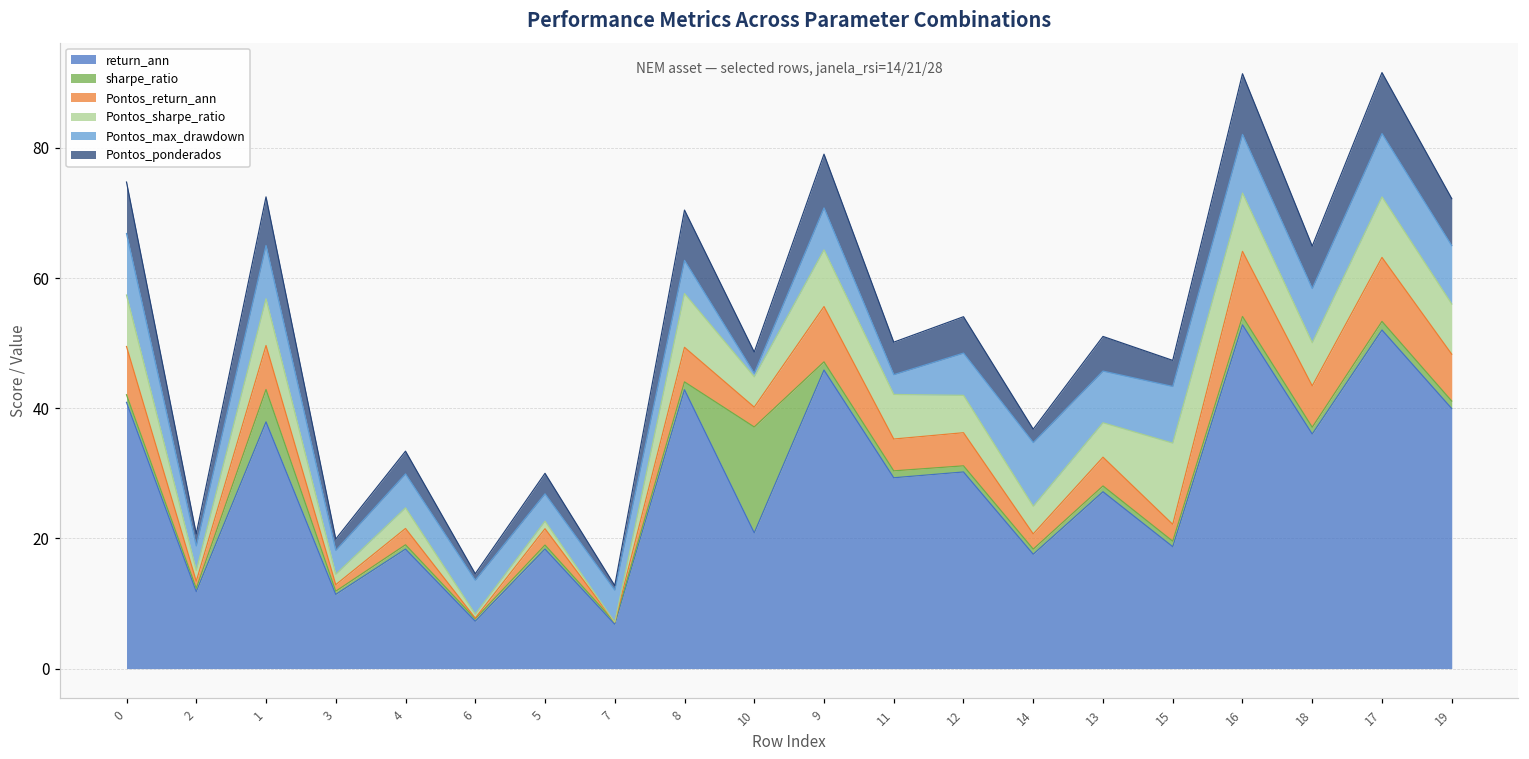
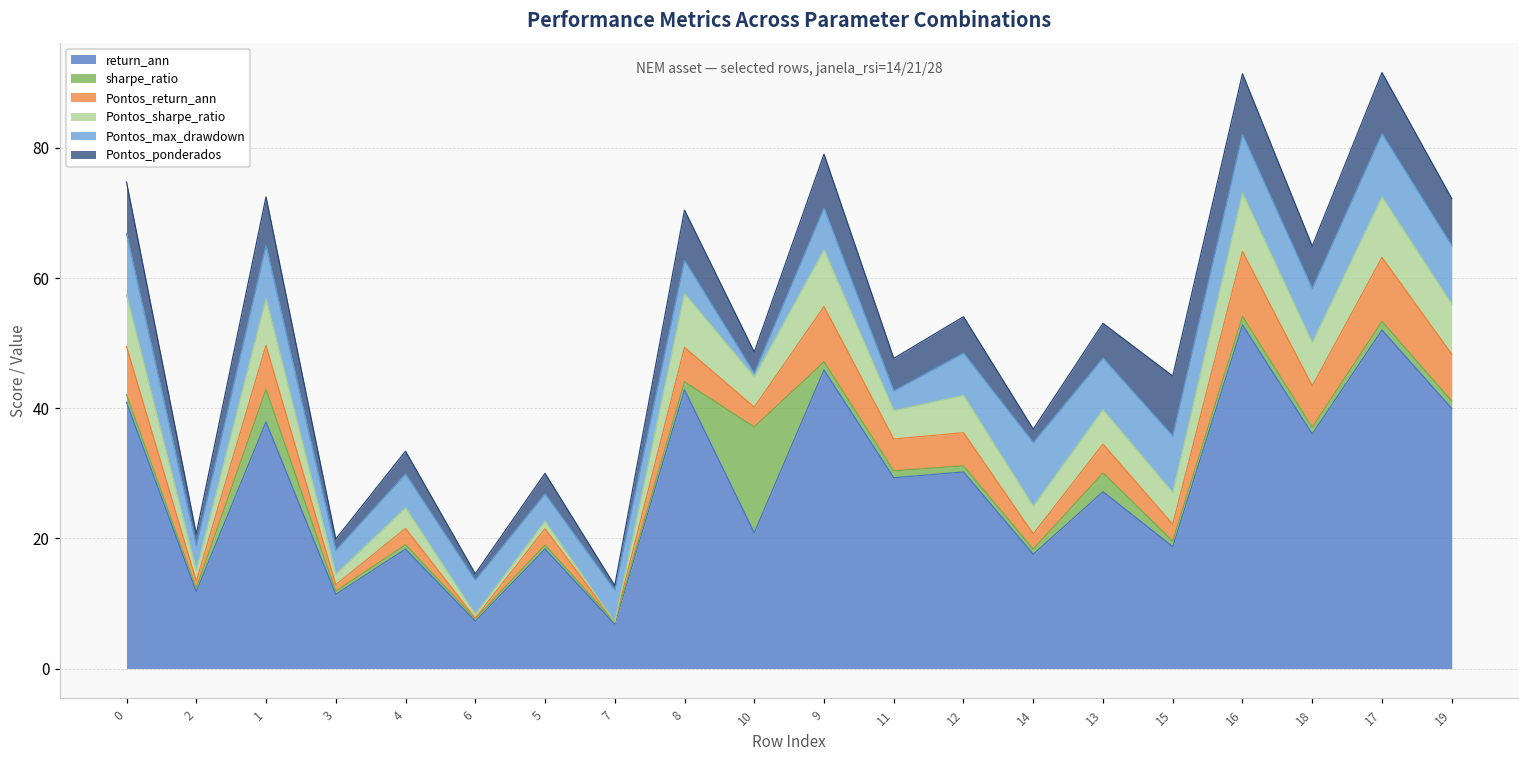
Pontos_sharpe_ratio, 11: 7 -> 4
sharpe_ratio, 13: 1 -> 3
Pontos_sharpe_ratio, 15: 12 -> 5
Pontos_ponderados, 15: 4 -> 9
